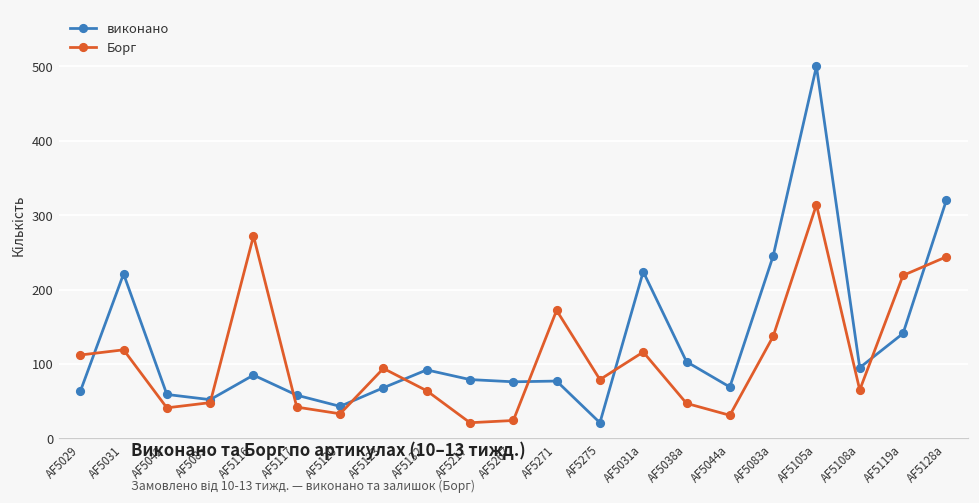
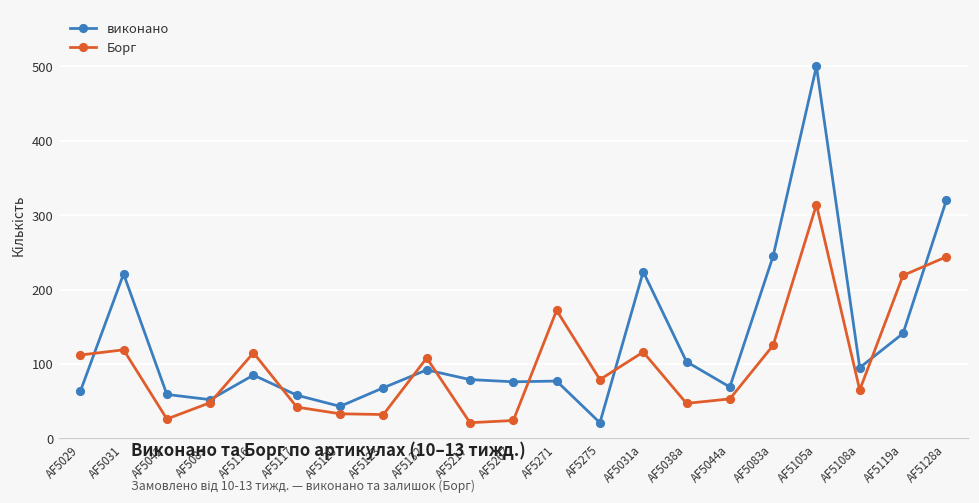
Борг, AF5042: 40 -> 30
Борг, AF5116: 270 -> 120
Борг, AF5123: 90 -> 30
Борг, AF5132: 60 -> 110
Борг, AF5044a: 30 -> 50
Борг, AF5083a: 140 -> 130
